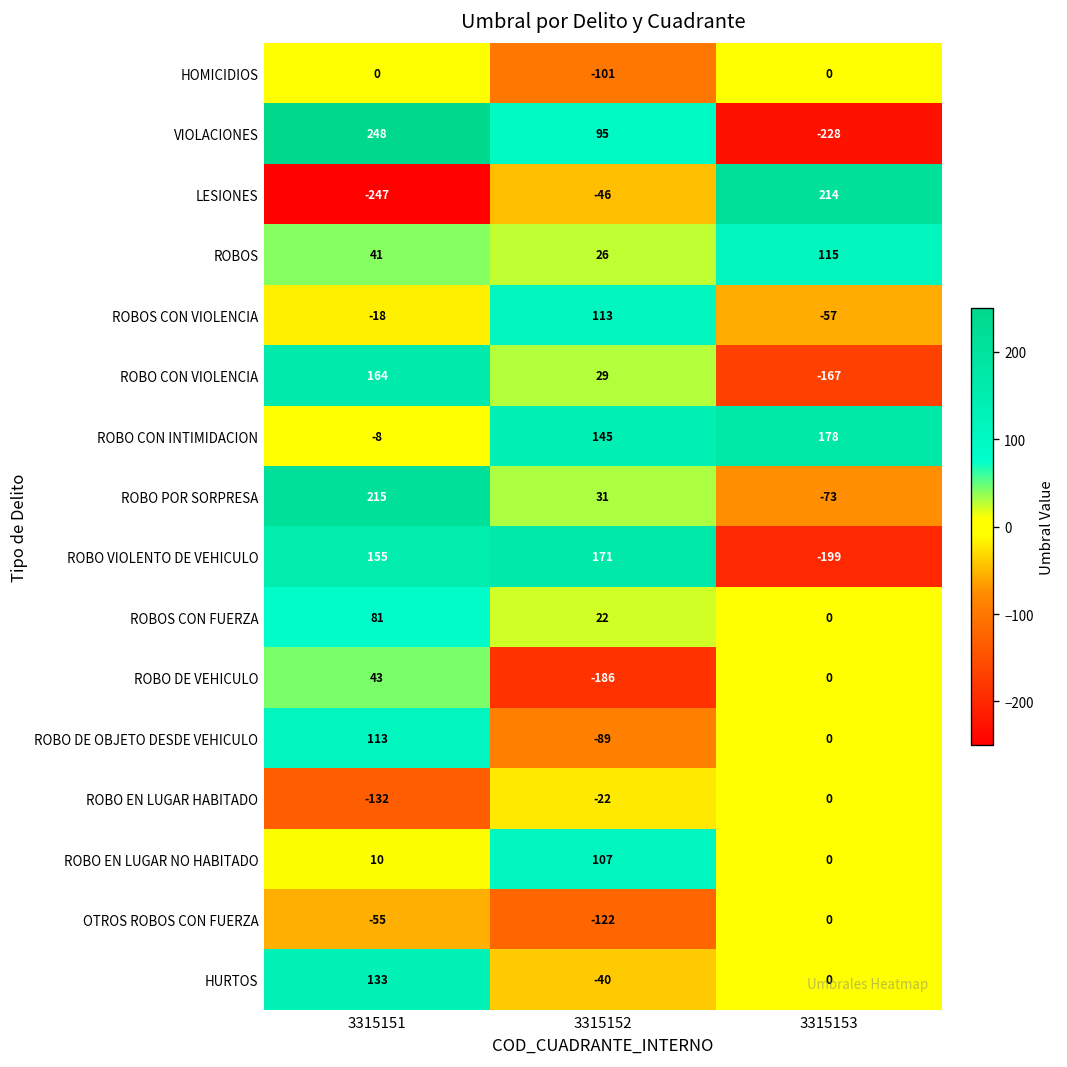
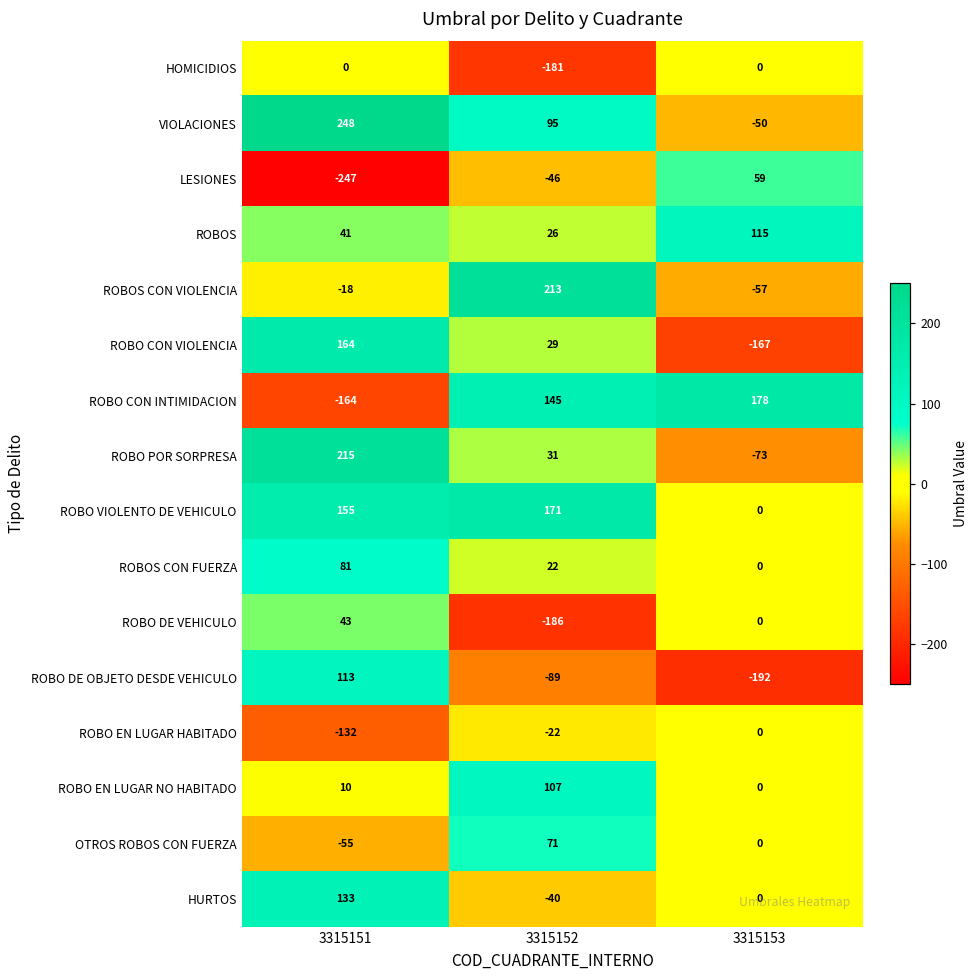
HOMICIDIOS, 3315152: -101 -> -181
VIOLACIONES, 3315153: -228 -> -50
LESIONES, 3315153: 214 -> 59
ROBOS CON VIOLENCIA, 3315152: 113 -> 213
ROBO CON INTIMIDACION, 3315151: -8 -> -164
ROBO VIOLENTO DE VEHICULO, 3315153: -199 -> 0
ROBO DE OBJETO DESDE VEHICULO, 3315153: 0 -> -192
OTROS ROBOS CON FUERZA, 3315152: -122 -> 71
